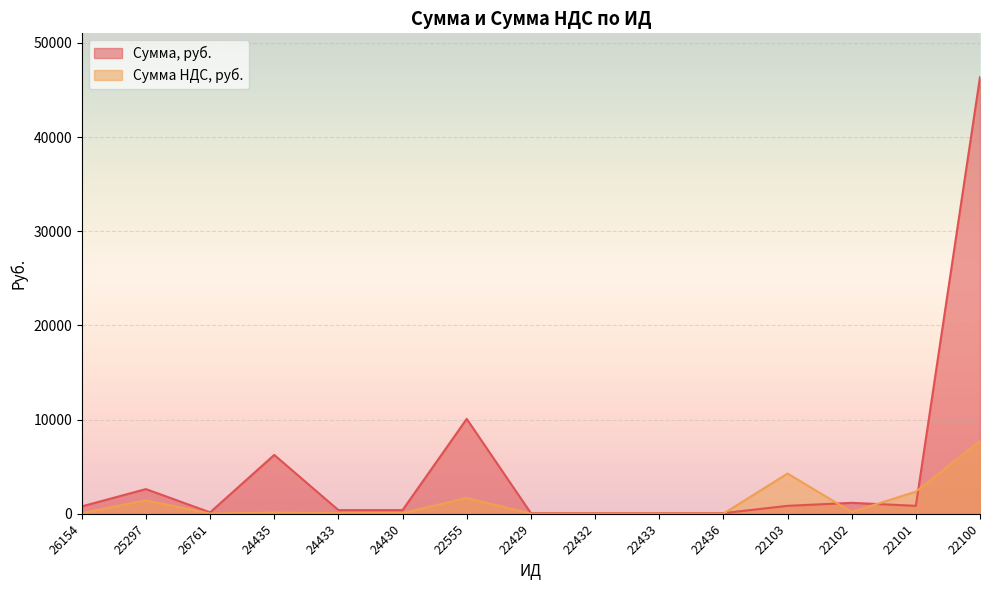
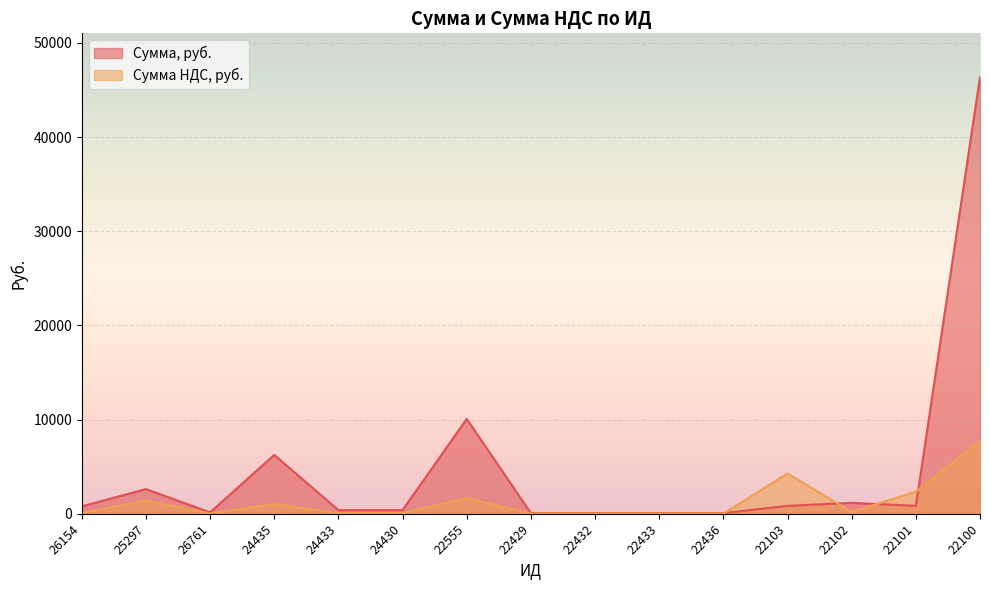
Сумма НДС, руб., 24435: 0 -> 1000
